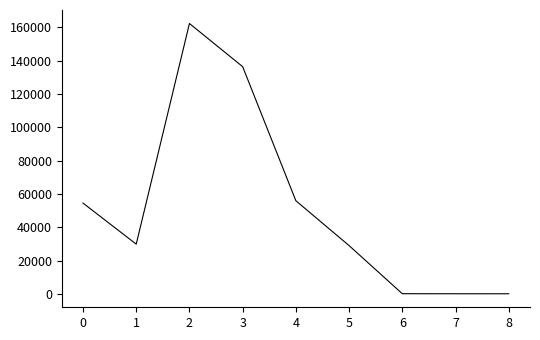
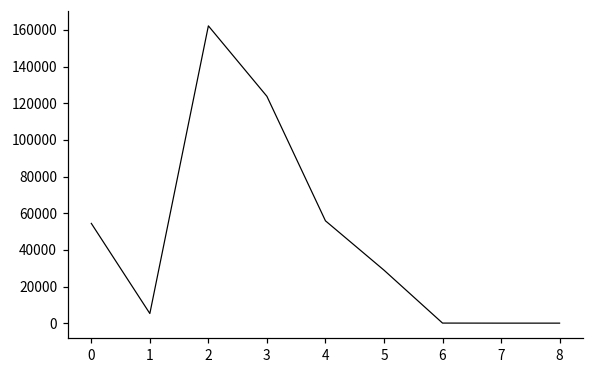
1: 30000 -> 5000
3: 136000 -> 124000
